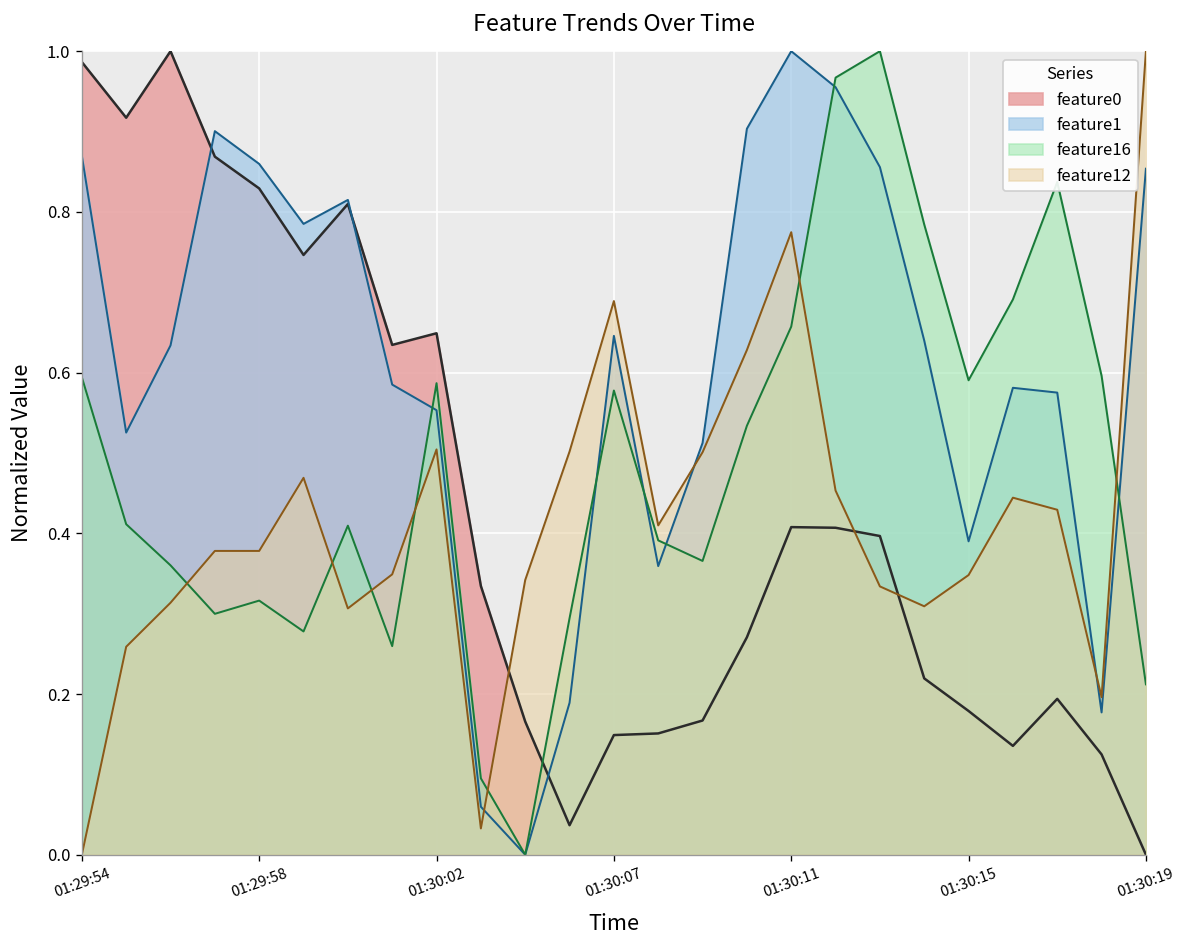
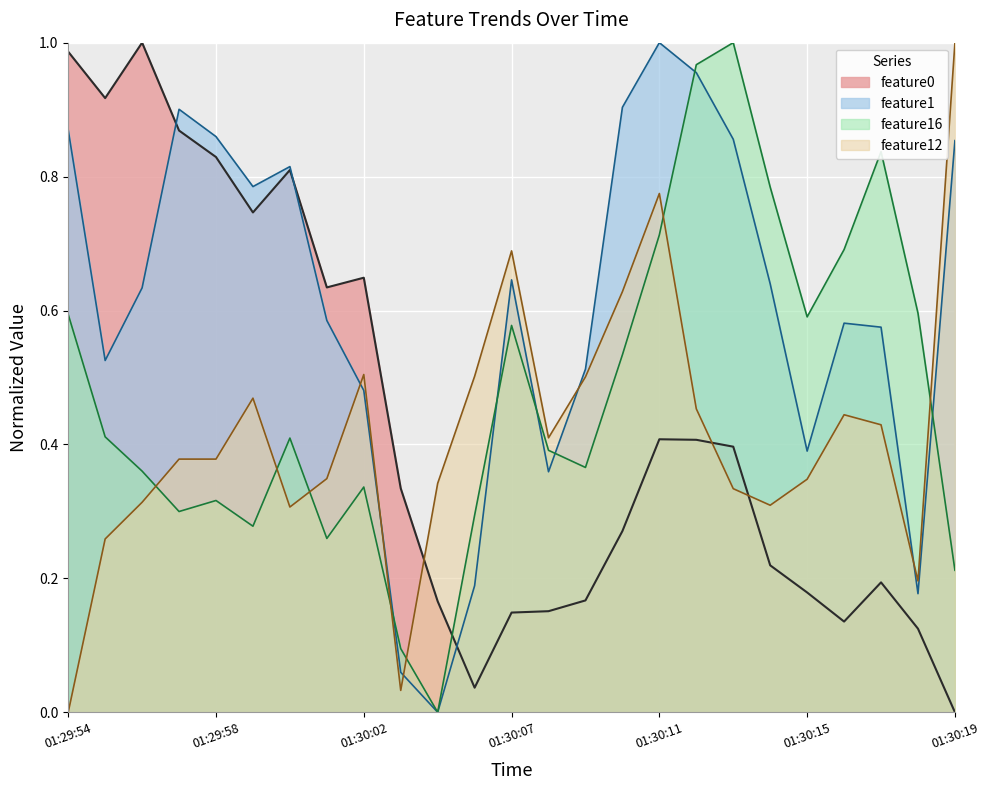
feature1, 01:30:02: 0.55 -> 0.48
feature16, 01:30:02: 0.59 -> 0.34
feature16, 01:30:11: 0.66 -> 0.71
